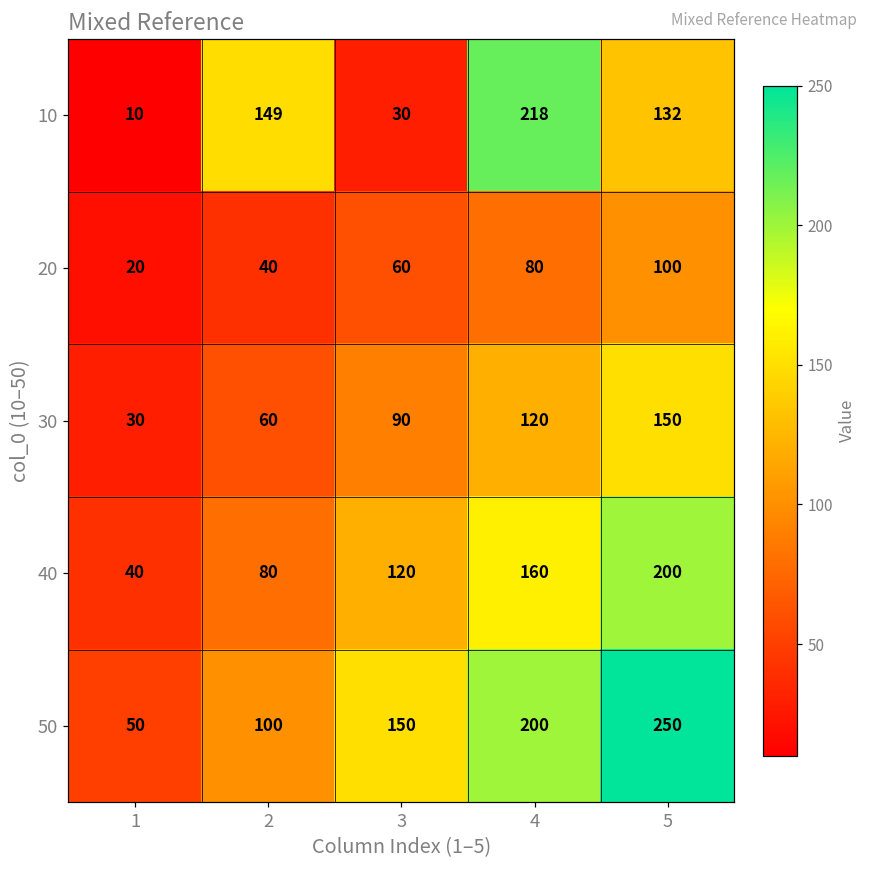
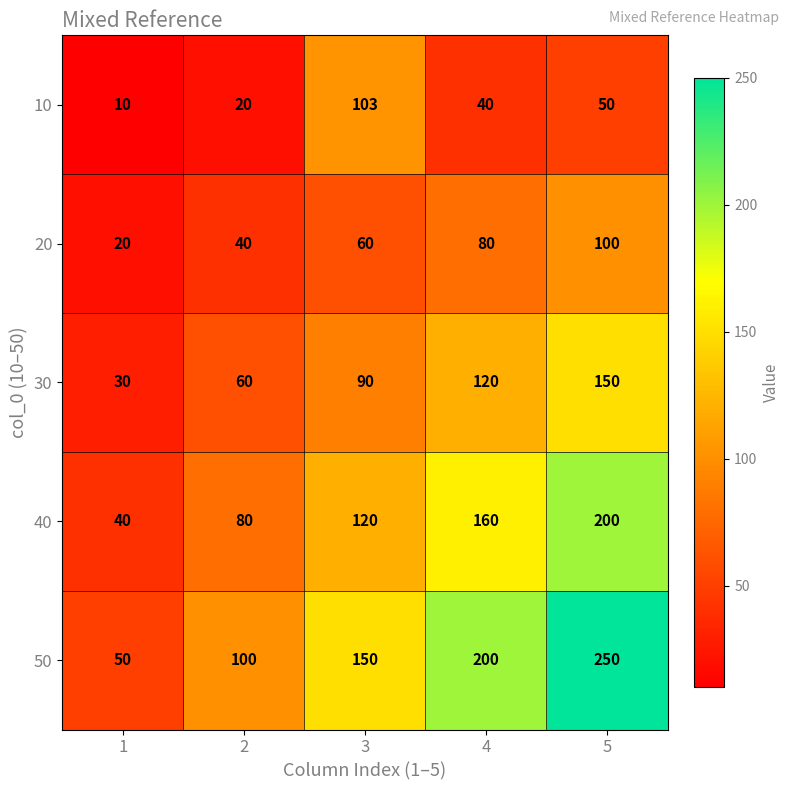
10, 2: 149 -> 20
10, 3: 30 -> 103
10, 4: 218 -> 40
10, 5: 132 -> 50
